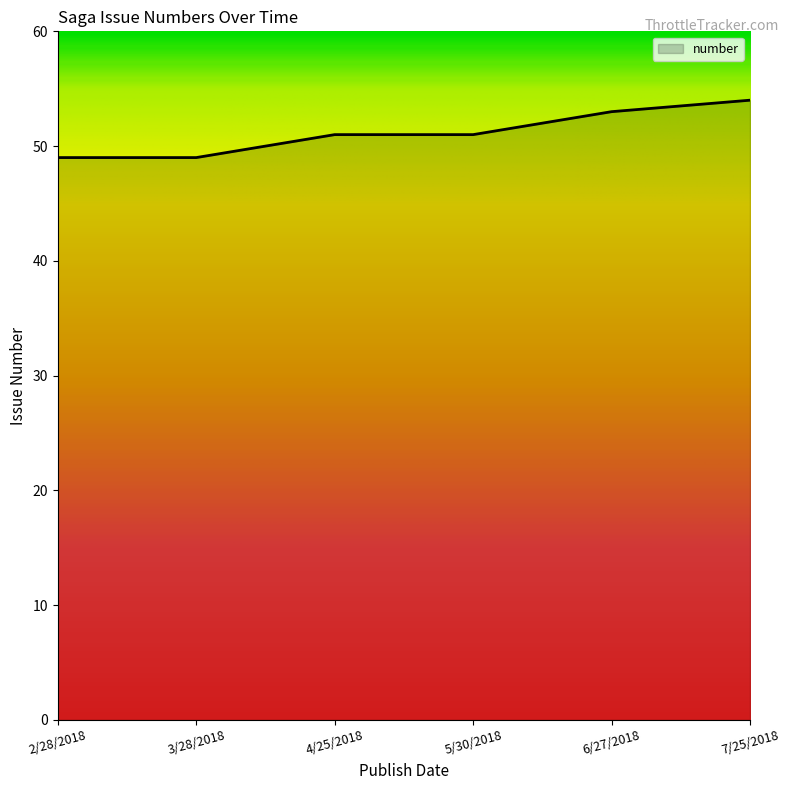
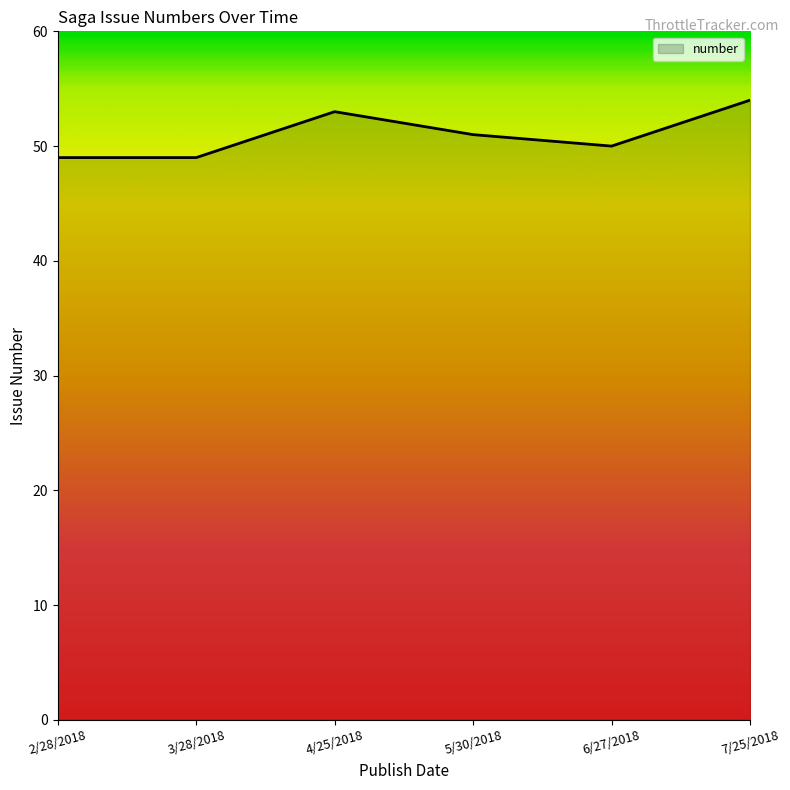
4/25/2018: 51 -> 53
6/27/2018: 53 -> 50
